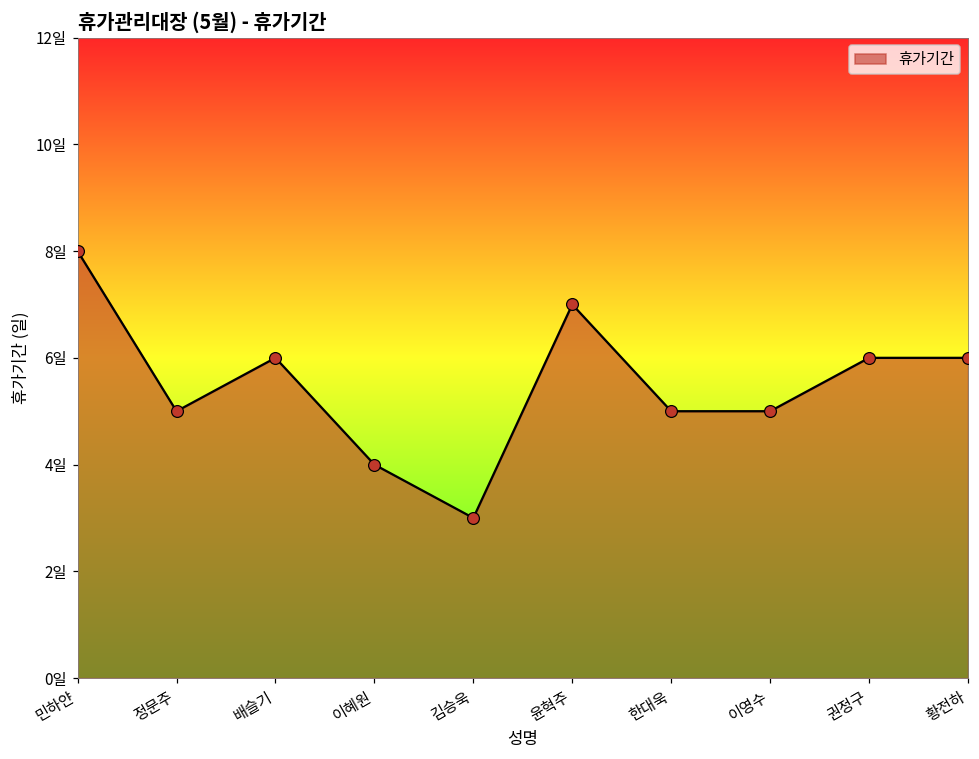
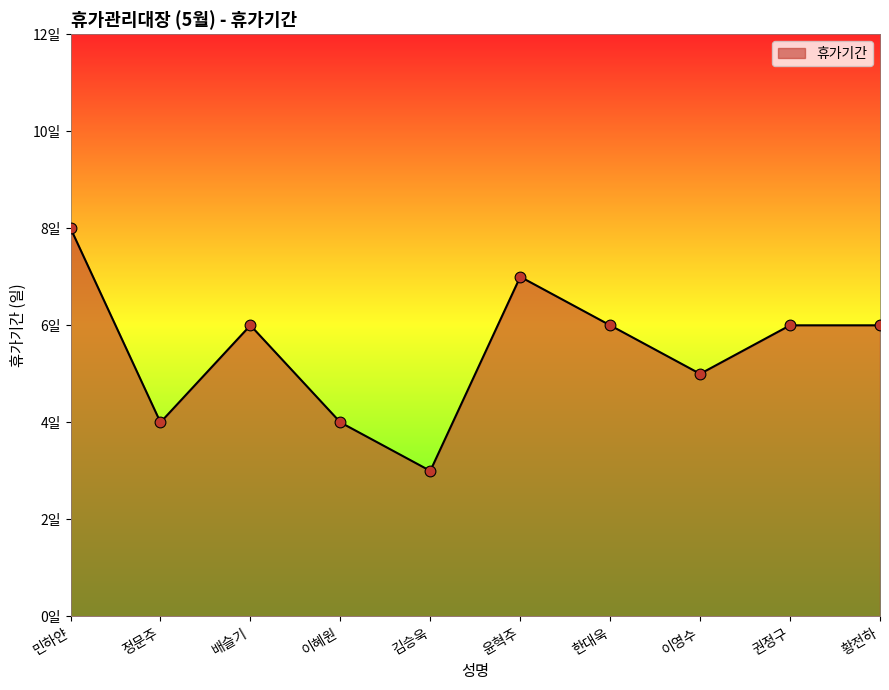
정문주: 5일 -> 4일
한대욱: 5일 -> 6일
